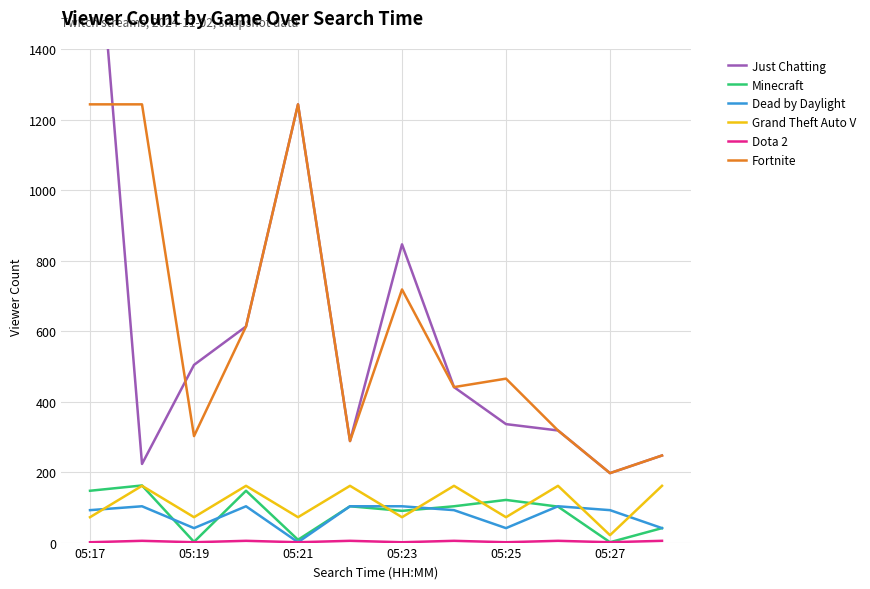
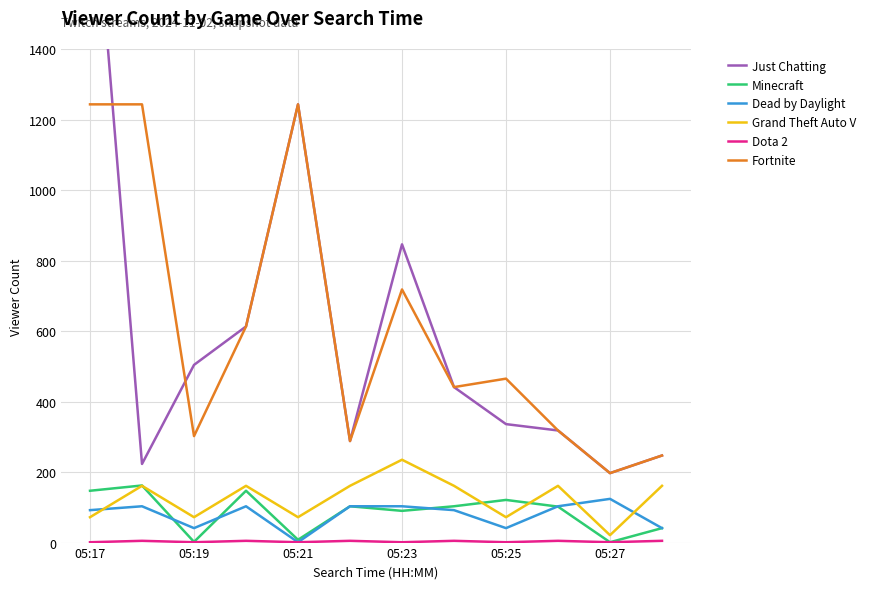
Grand Theft Auto V, 05:23: 70 -> 240
Dead by Daylight, 05:27: 90 -> 120
